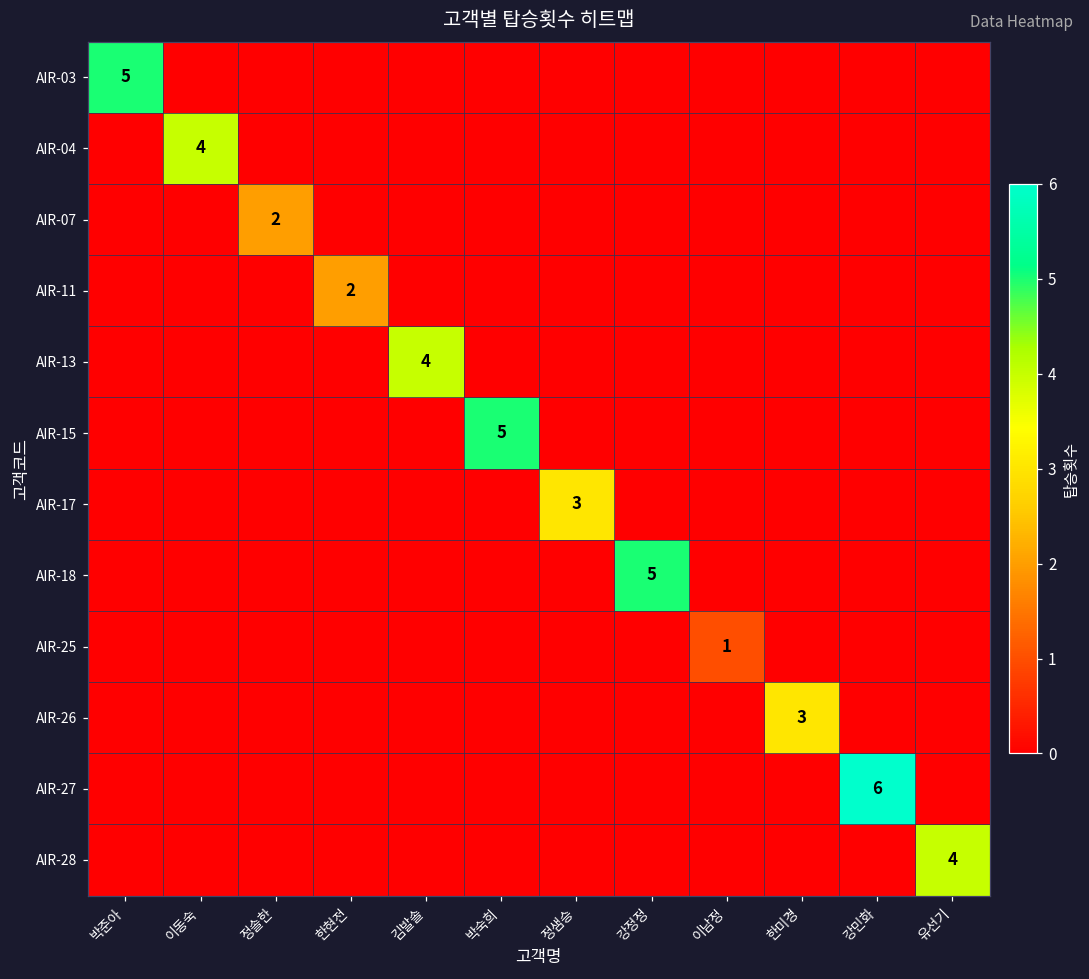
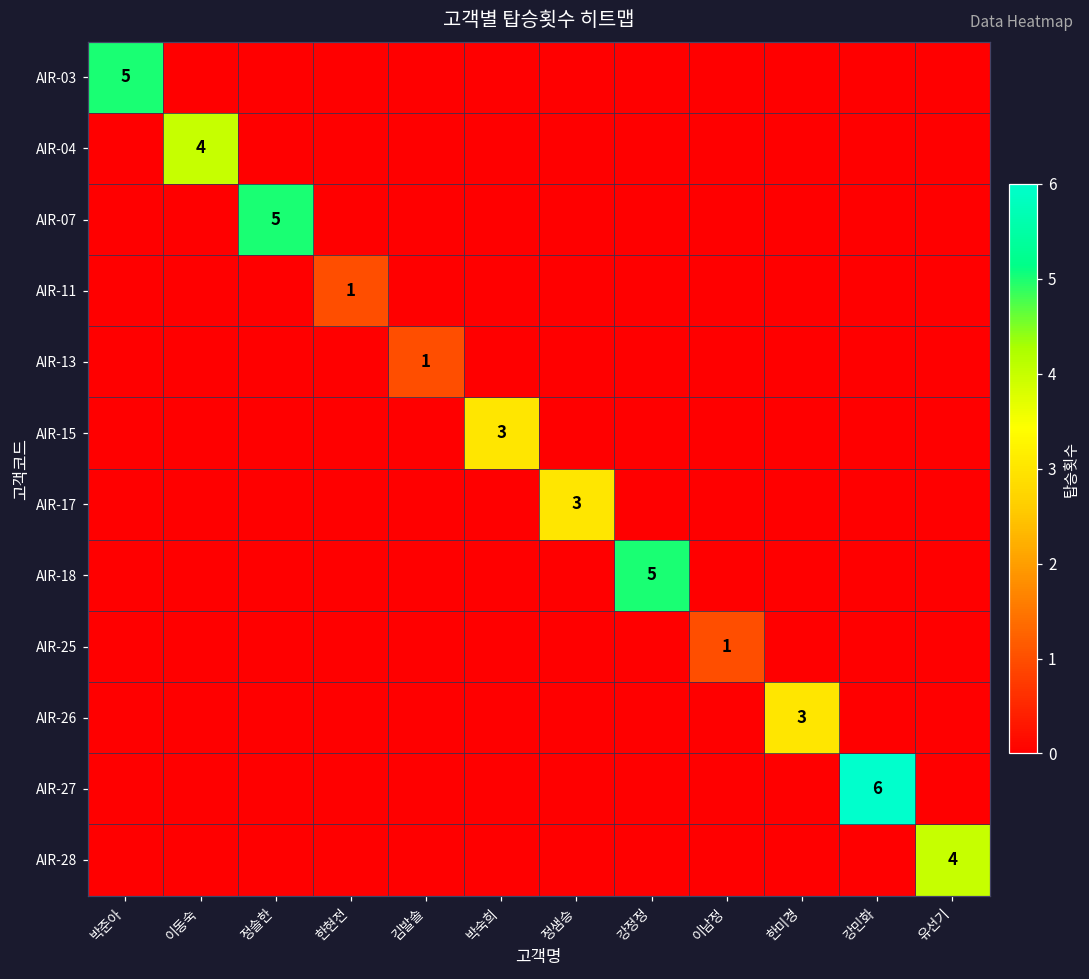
AIR-07, 정솔한: 2 -> 5
AIR-11, 한현전: 2 -> 1
AIR-13, 김발솔: 4 -> 1
AIR-15, 박숙희: 5 -> 3
